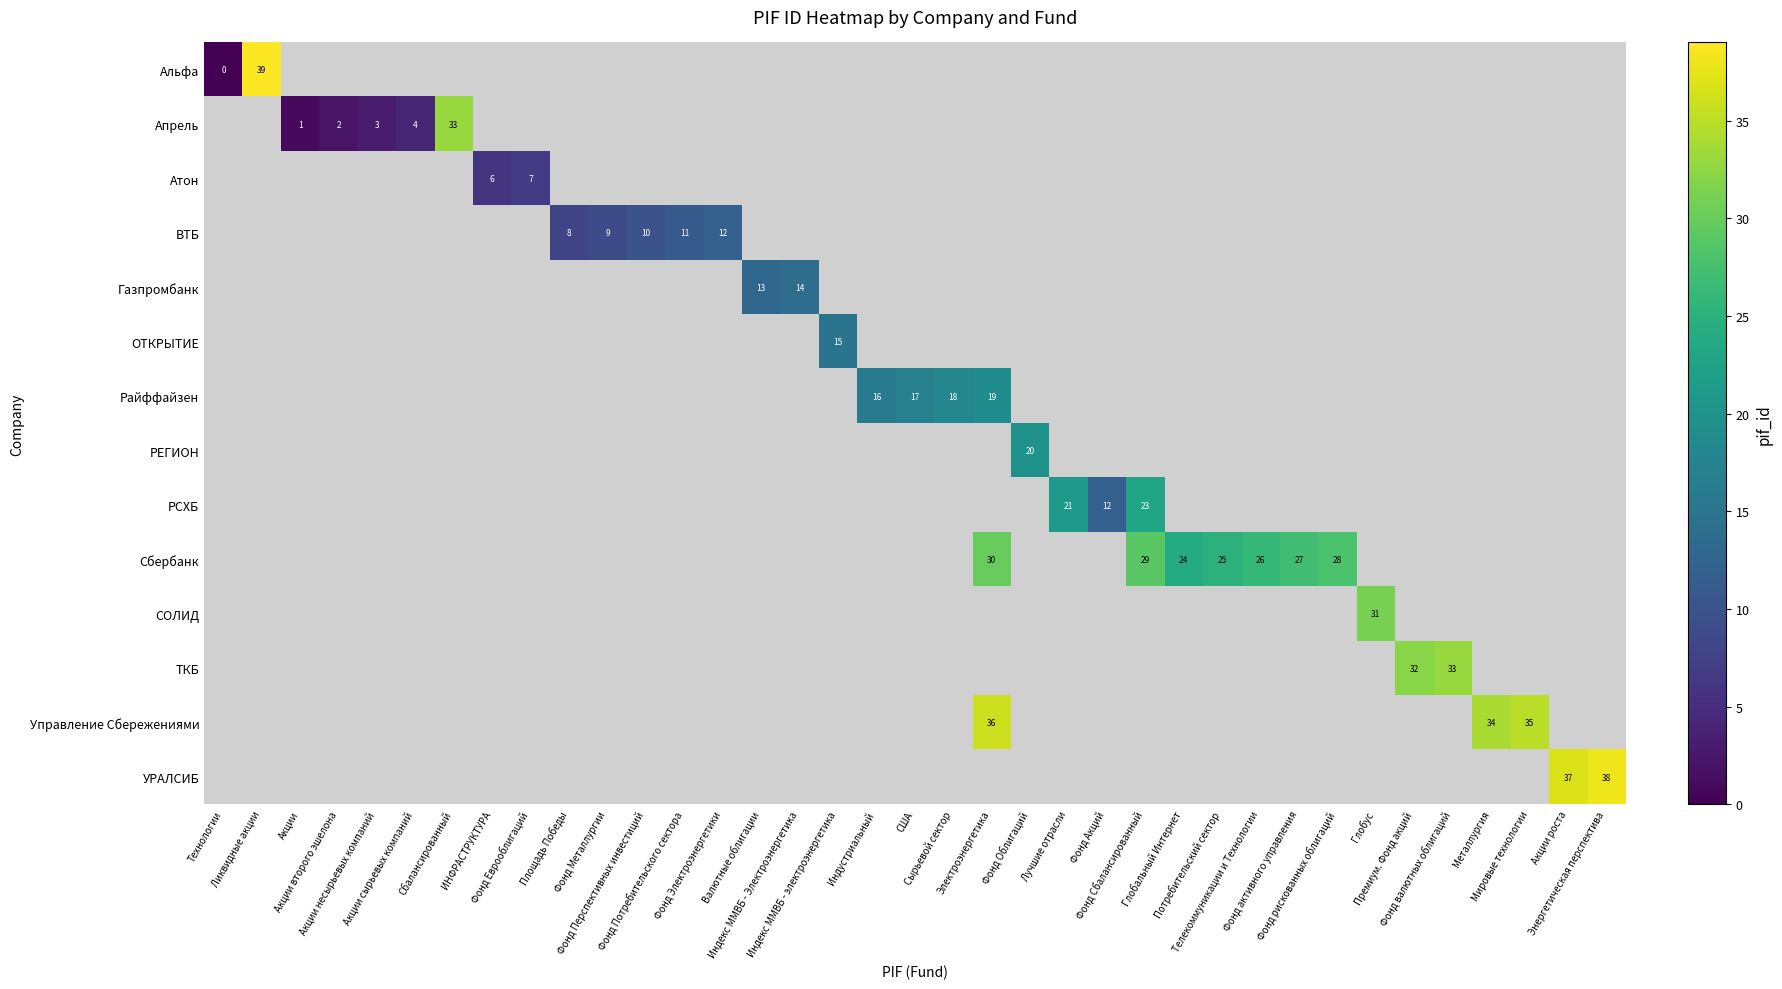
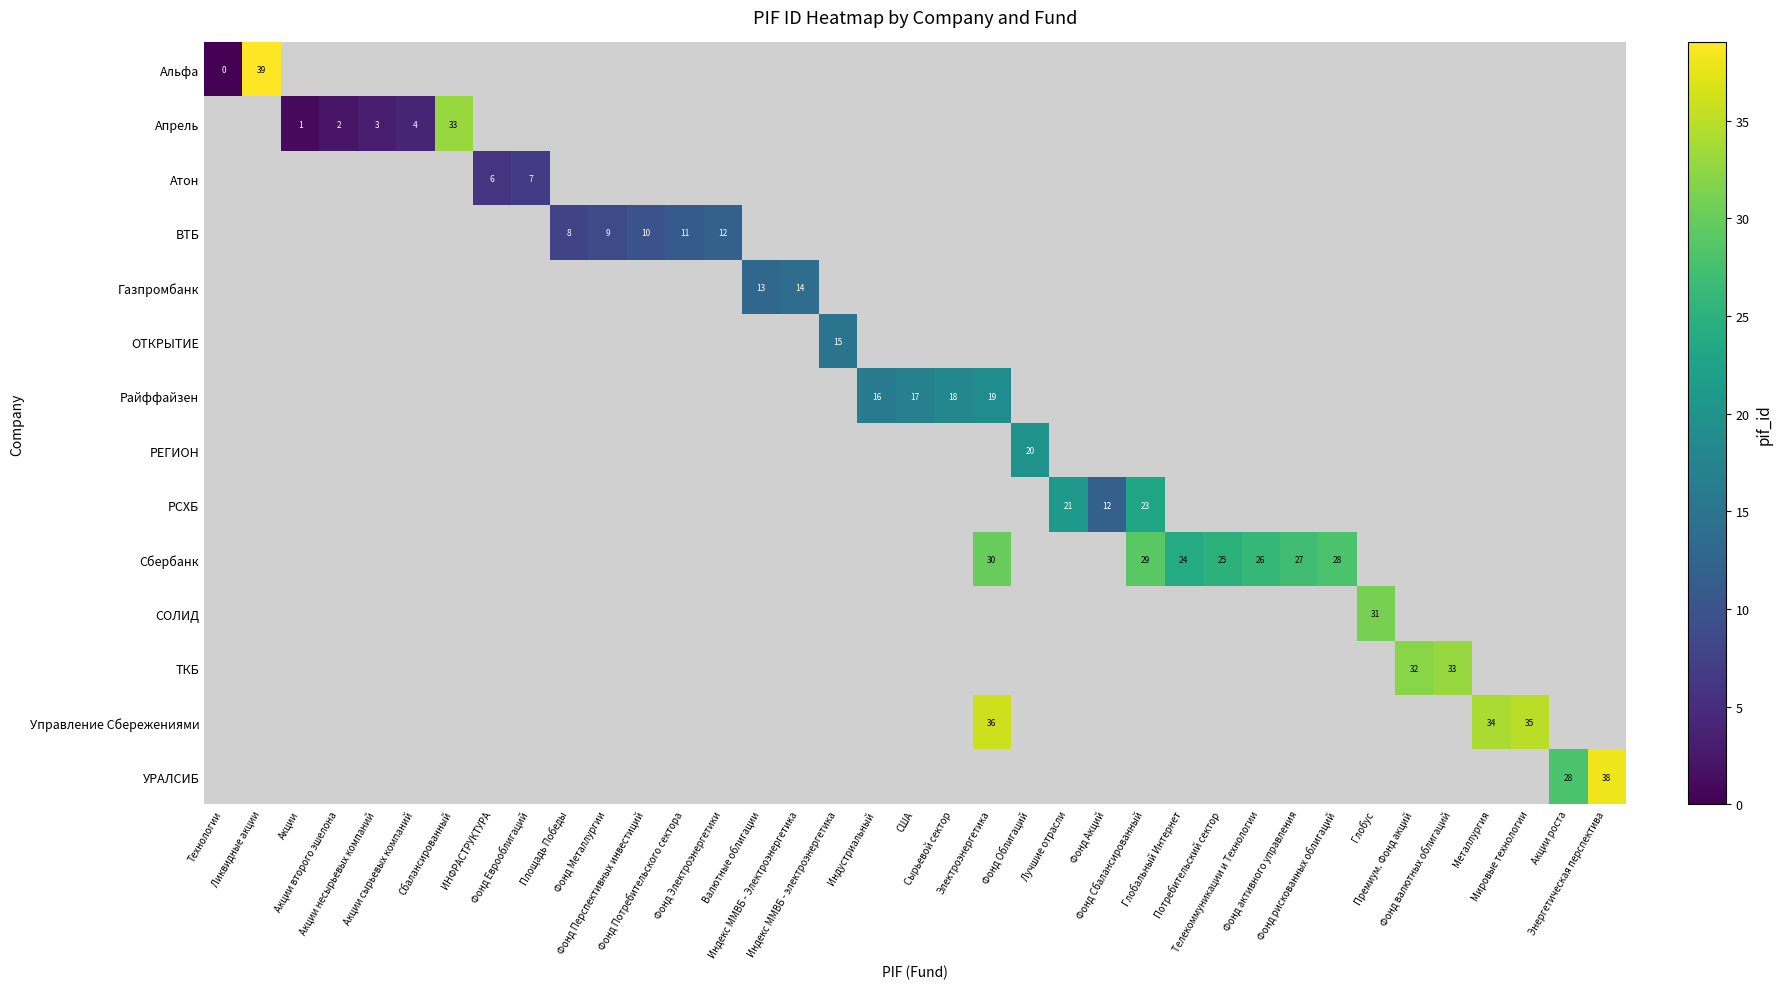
УРАЛСИБ, Акции роста: 37 -> 28
